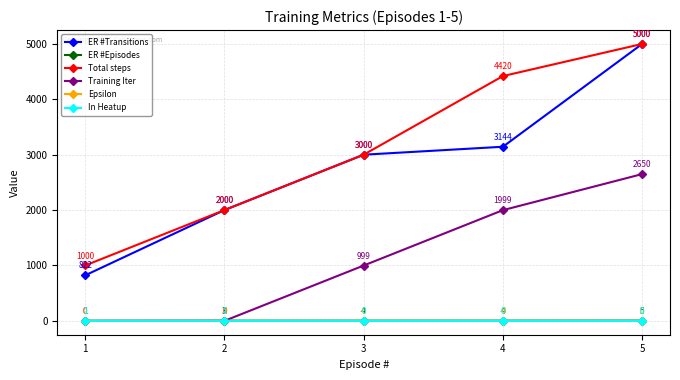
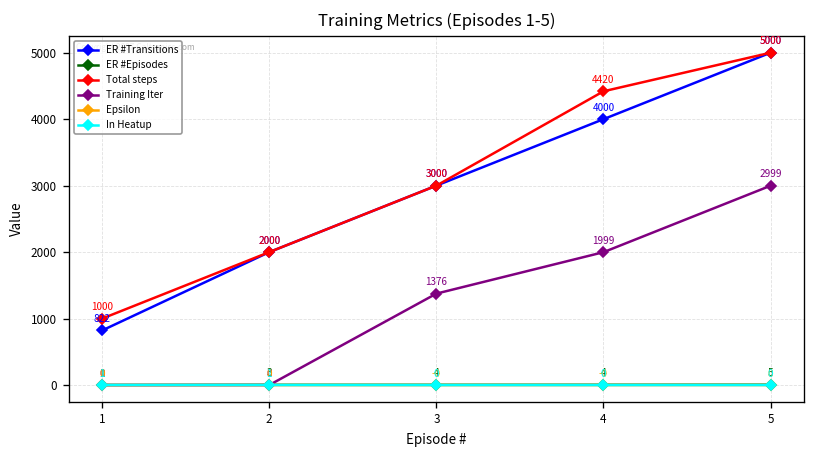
Training Iter, 3: 999 -> 1376
ER #Transitions, 4: 3144 -> 4000
Training Iter, 5: 2650 -> 2999
